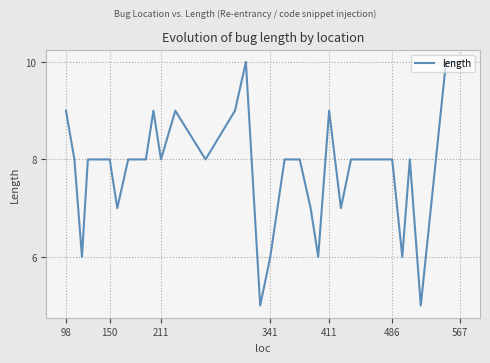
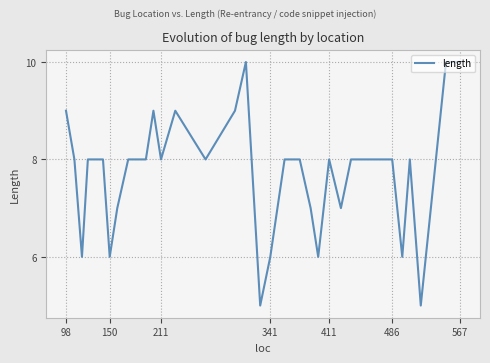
150: 8 -> 6
411: 9 -> 8
